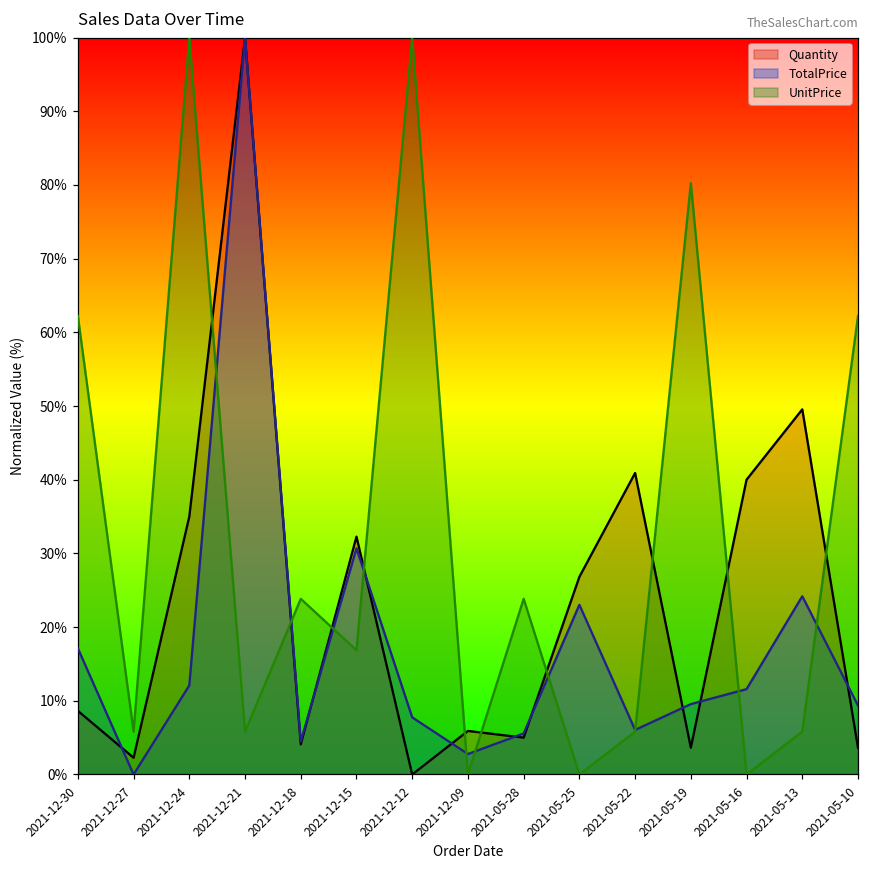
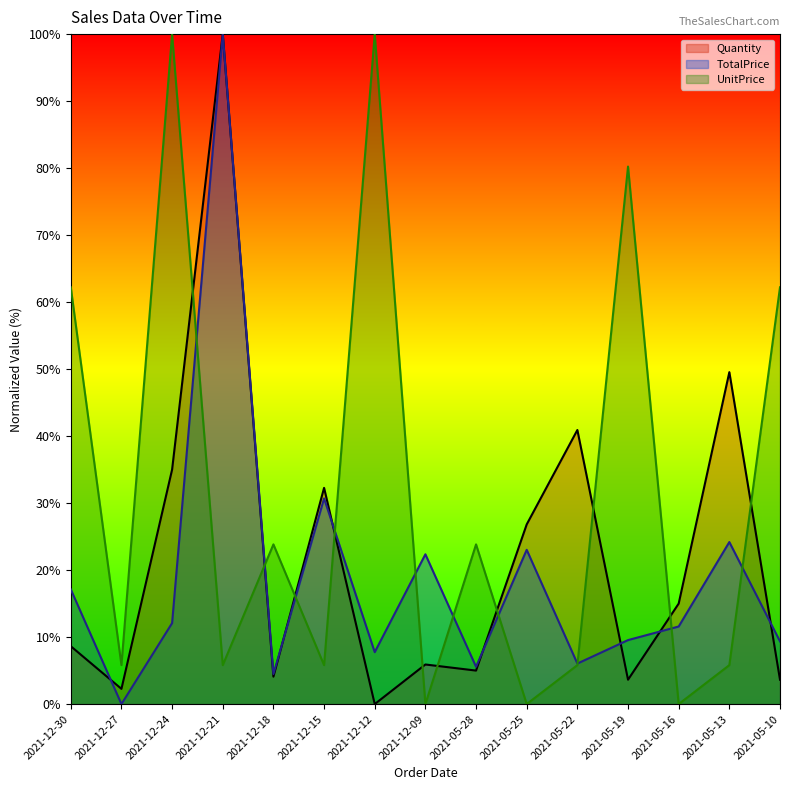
UnitPrice, 2021-12-15: 17% -> 6%
TotalPrice, 2021-12-09: 3% -> 22%
Quantity, 2021-05-16: 40% -> 15%
